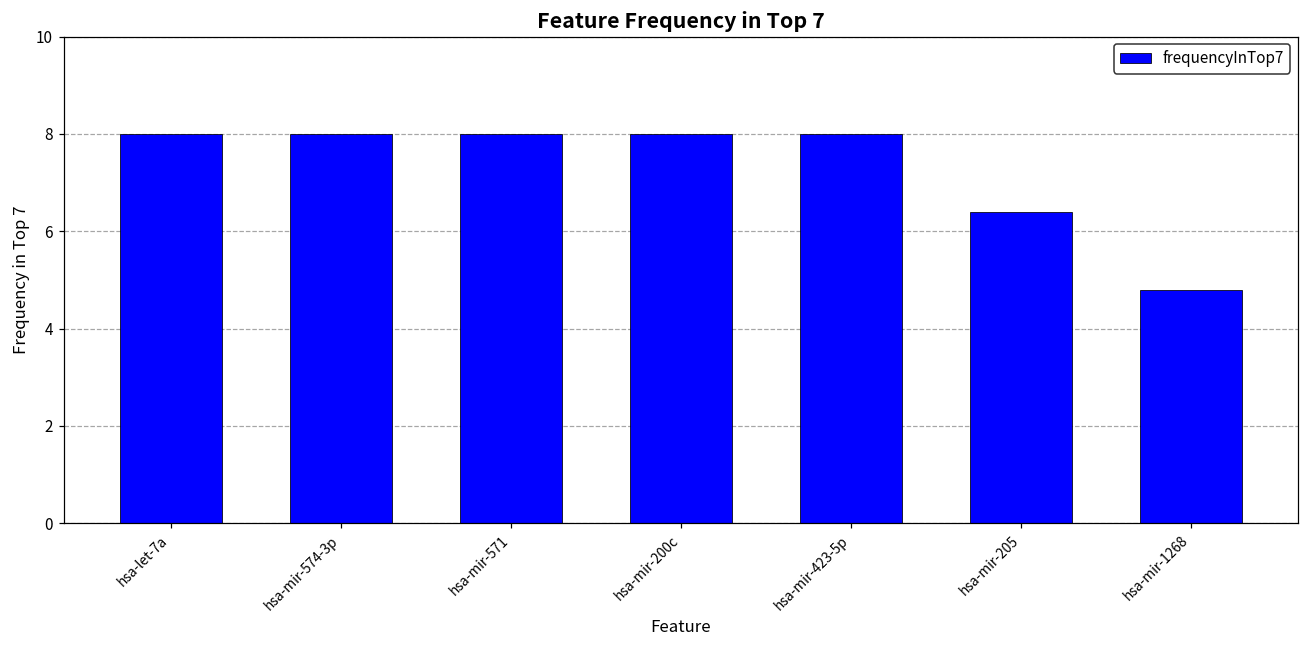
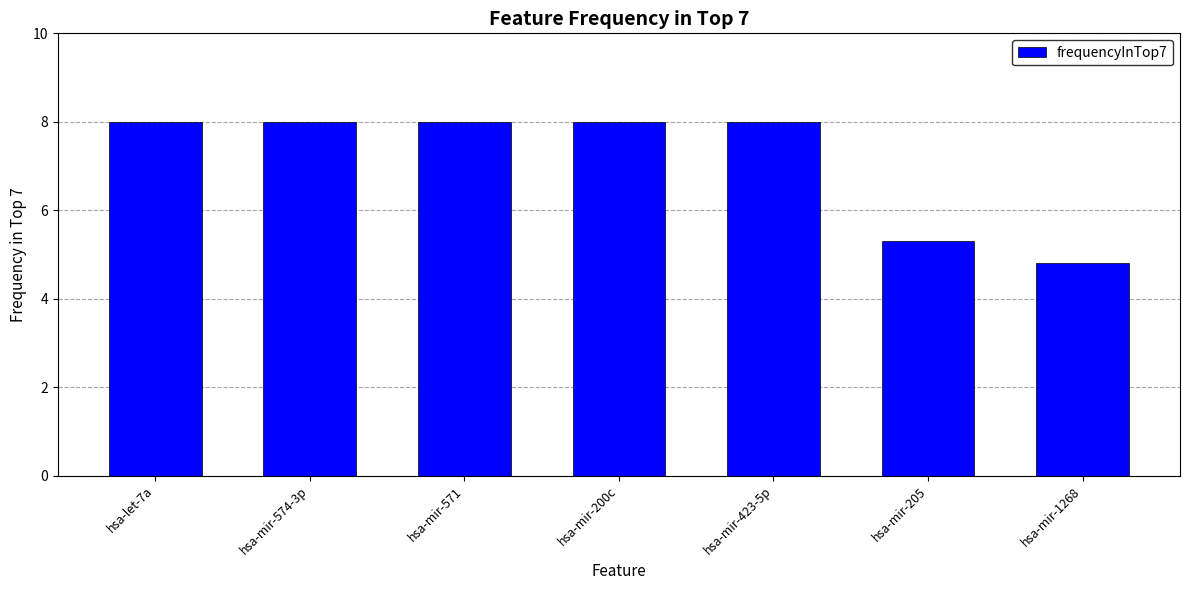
hsa-mir-205: 6.4 -> 5.3
